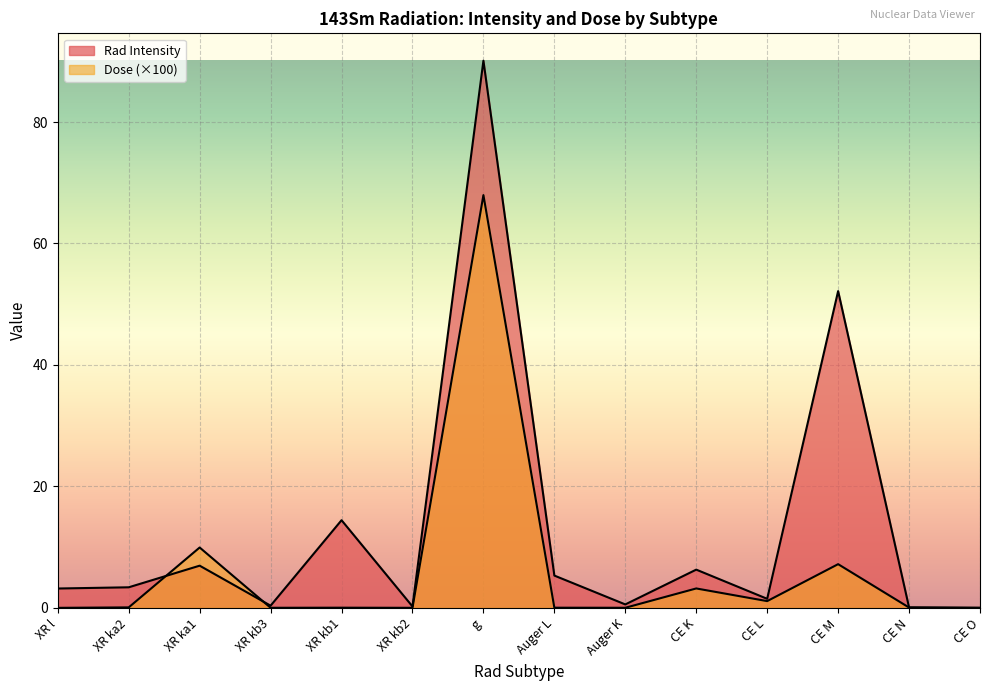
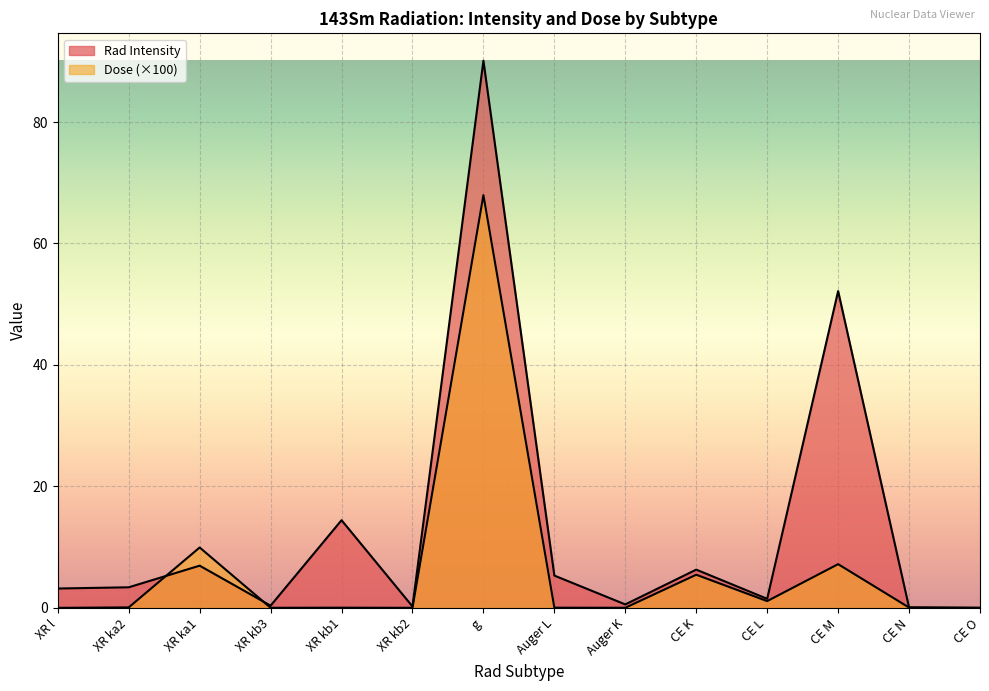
Dose (×100), CE K: 3 -> 5
